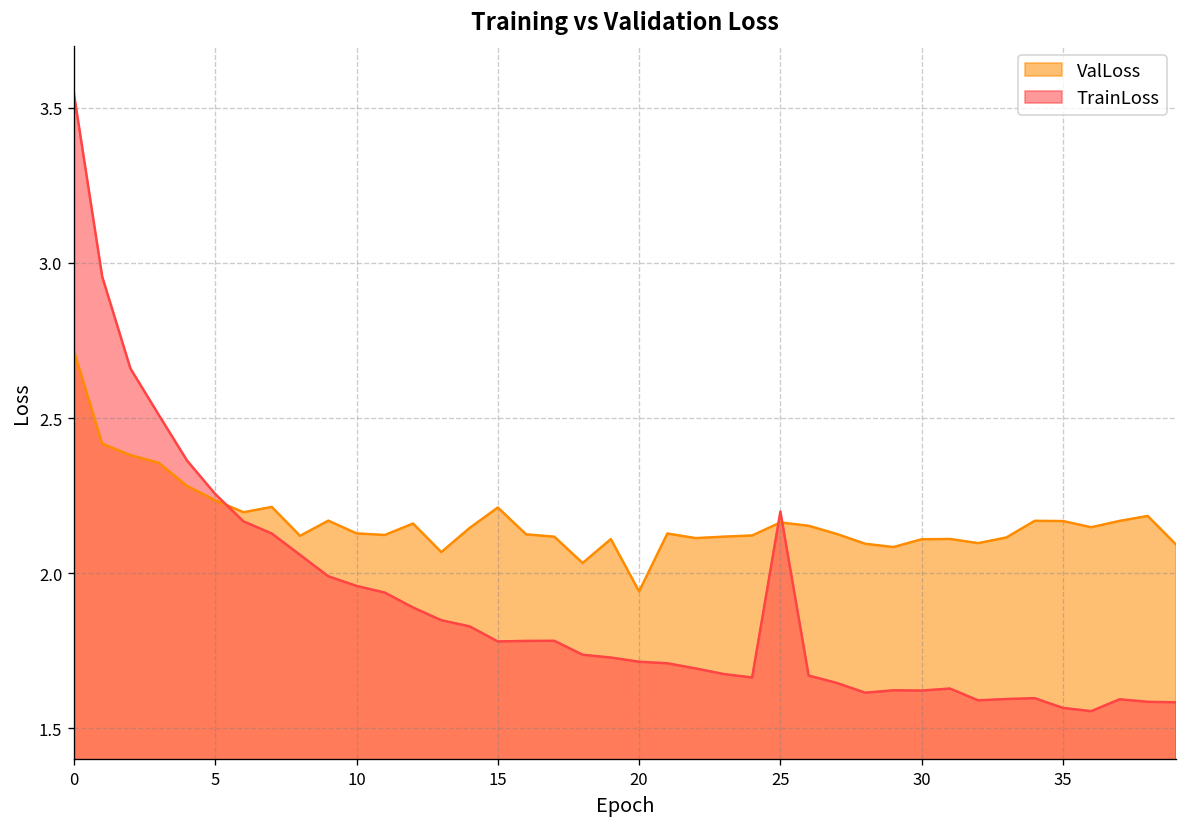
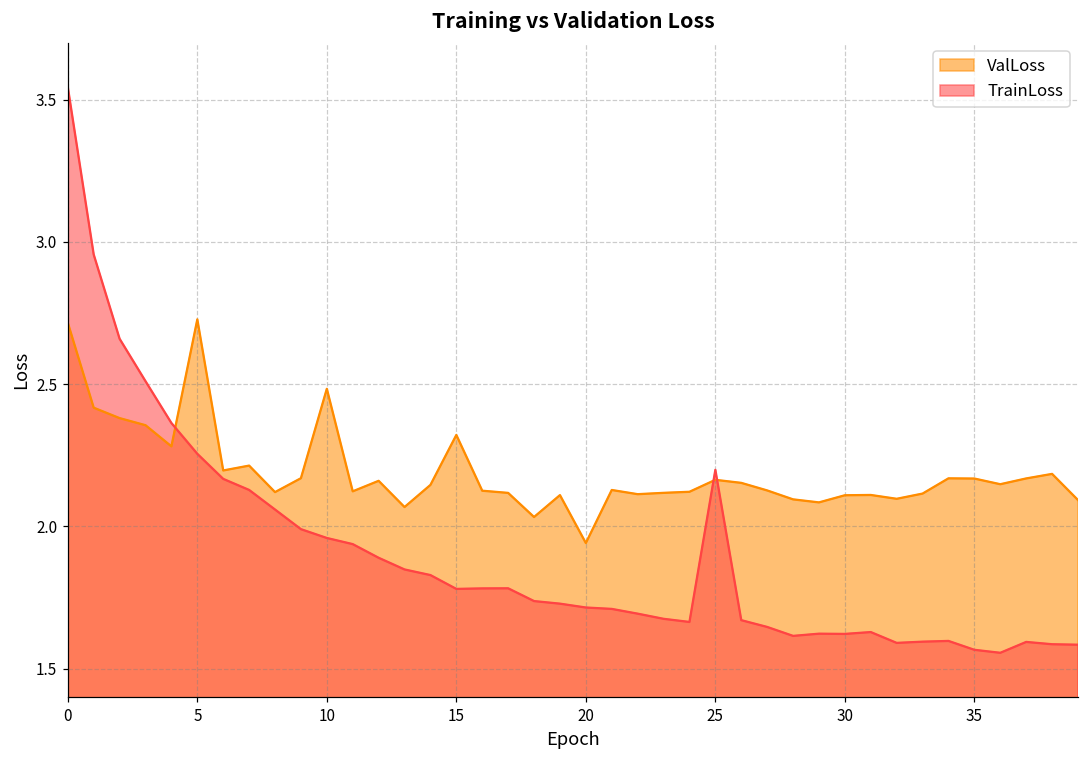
ValLoss, 5: 2.23 -> 2.73
ValLoss, 10: 2.13 -> 2.48
ValLoss, 15: 2.21 -> 2.32
